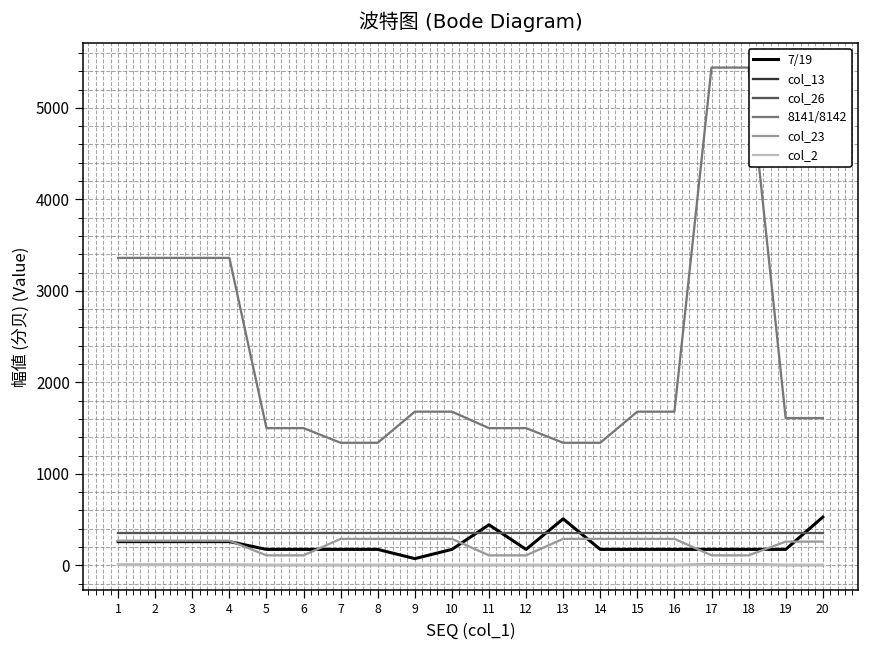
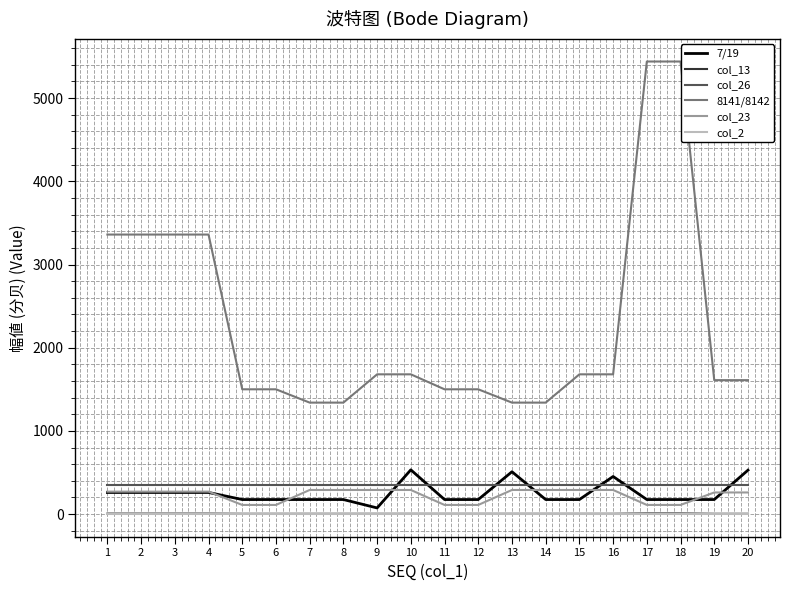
7/19, 10: 200 -> 500
7/19, 11: 400 -> 200
7/19, 16: 200 -> 500
